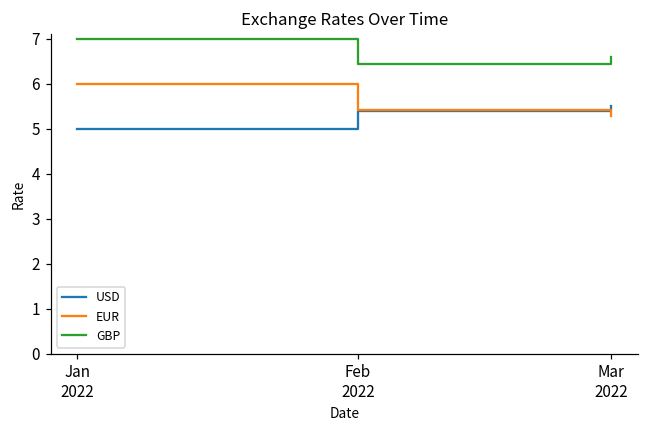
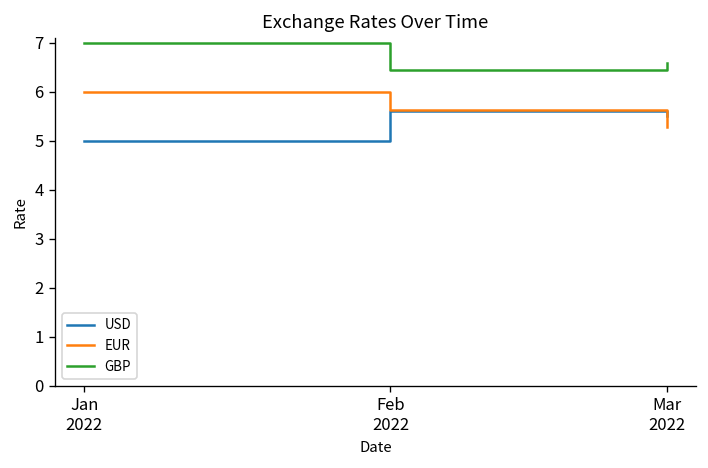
USD, Feb 2022: 5.4 -> 5.6
EUR, Feb 2022: 5.4 -> 5.6
